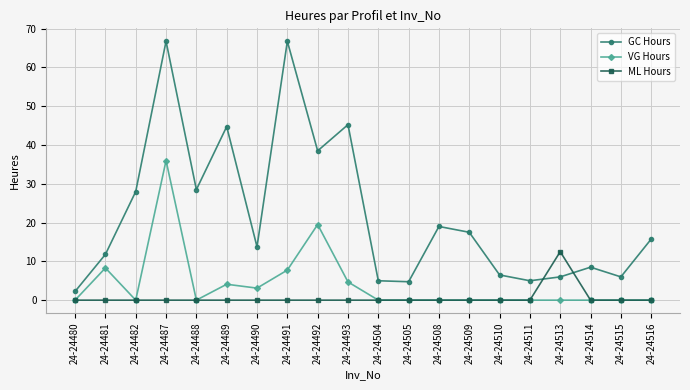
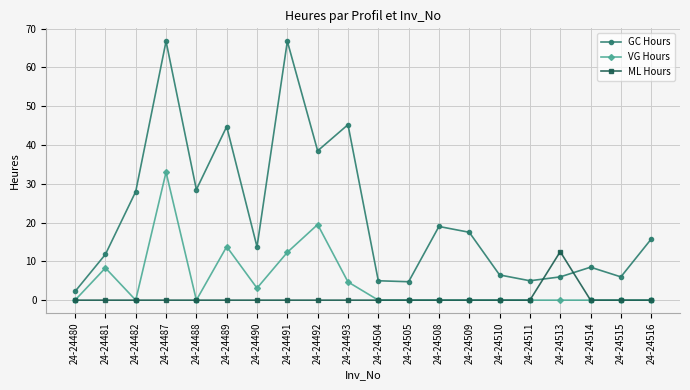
VG Hours, 24-24487: 36 -> 33
VG Hours, 24-24489: 4 -> 14
VG Hours, 24-24491: 8 -> 12
